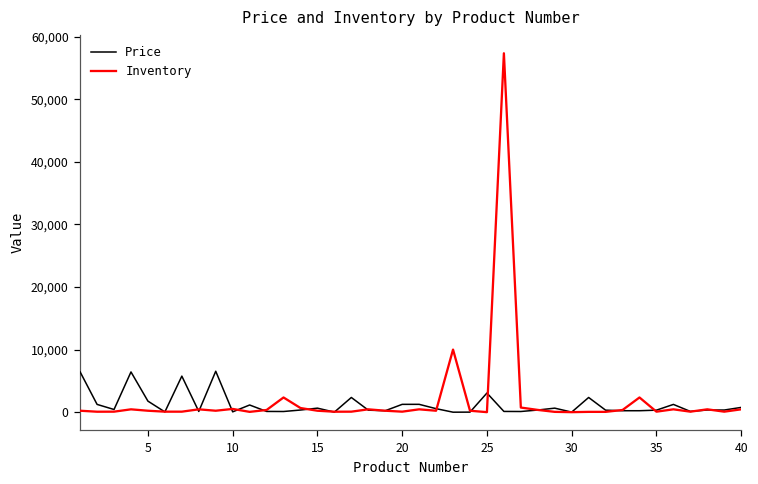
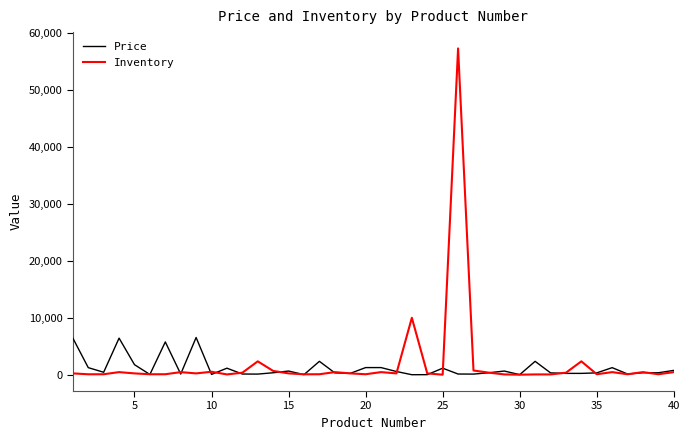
Price, 25: 3,000 -> 1,000
